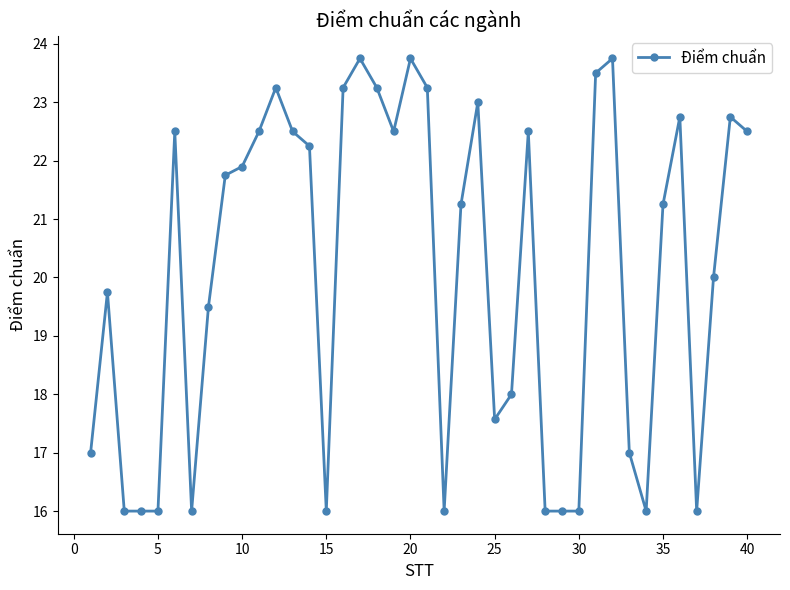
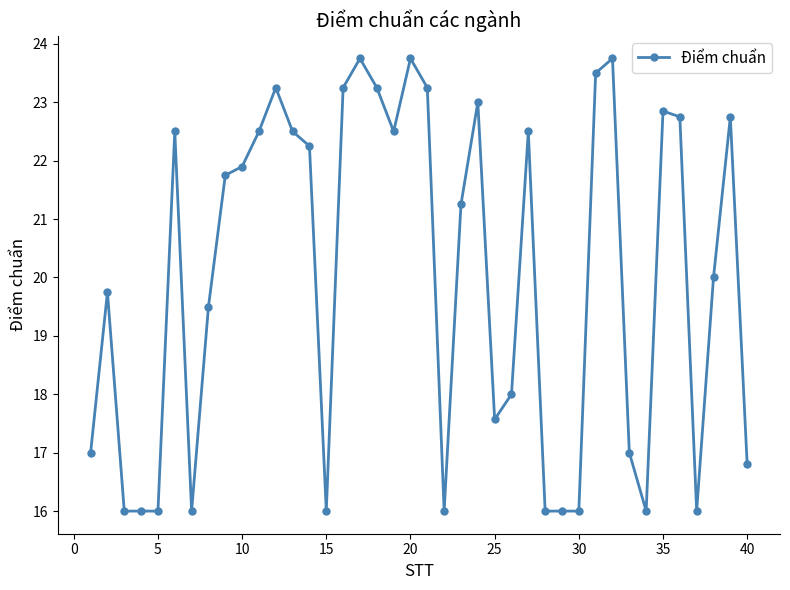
35: 21.3 -> 22.9
40: 22.5 -> 16.8
